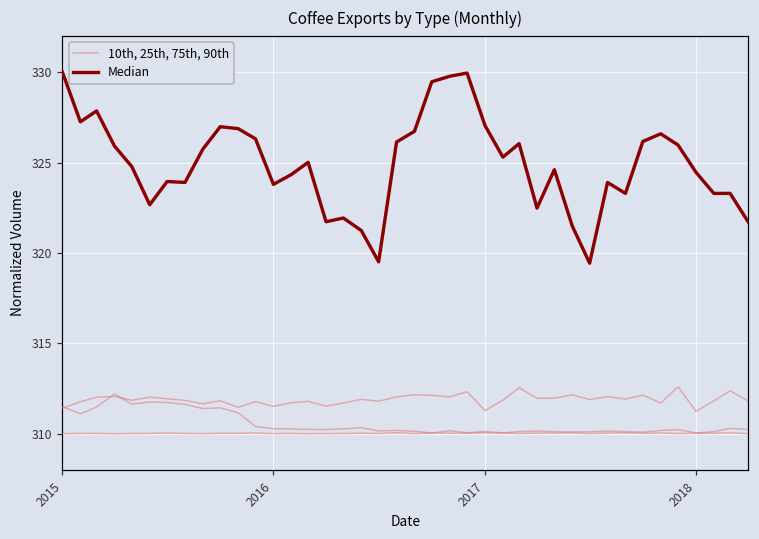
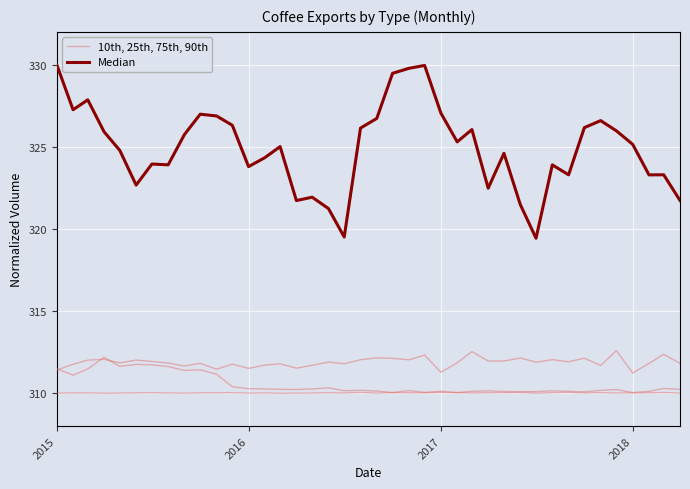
Median, 2018: 324.5 -> 325.2
